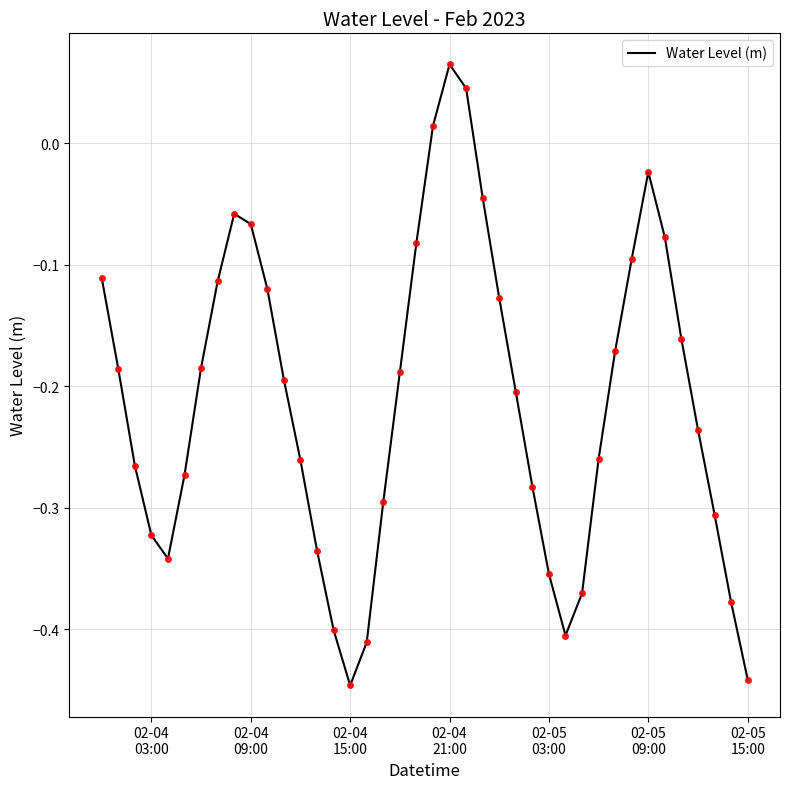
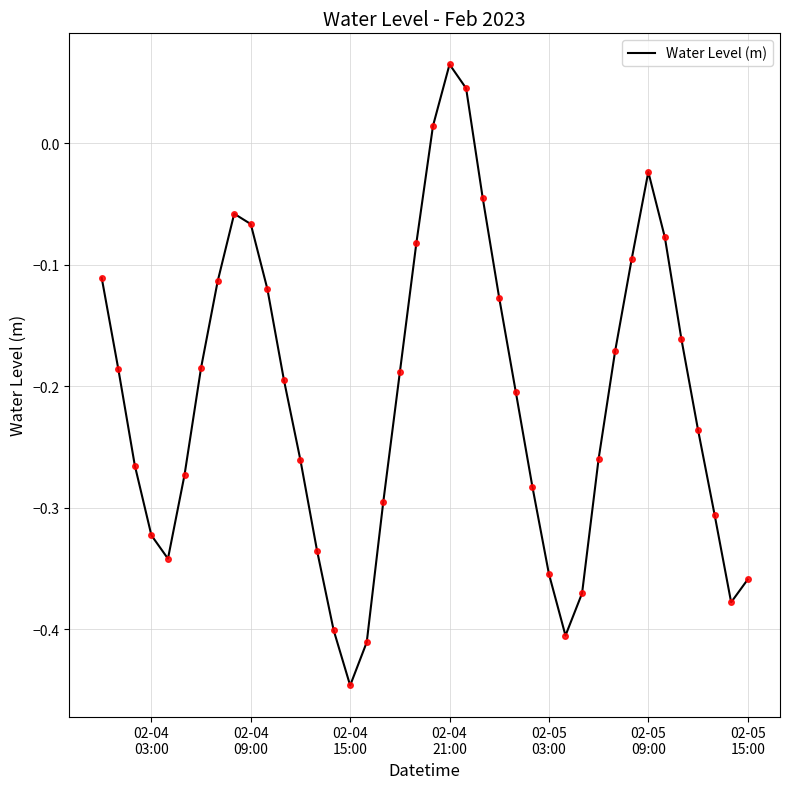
02-05 15:00: -0.441 -> -0.359
